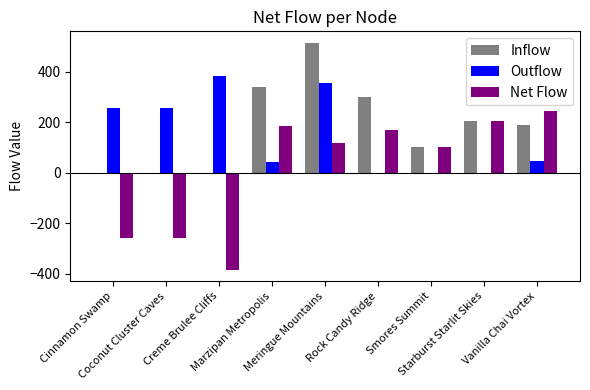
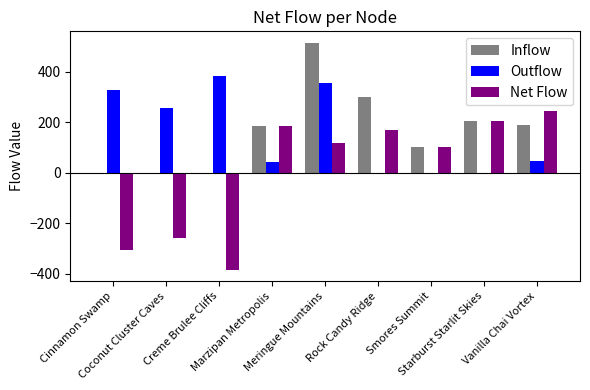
Outflow, Cinnamon Swamp: 260 -> 330
Net Flow, Cinnamon Swamp: -260 -> -310
Inflow, Marzipan Metropolis: 340 -> 190
